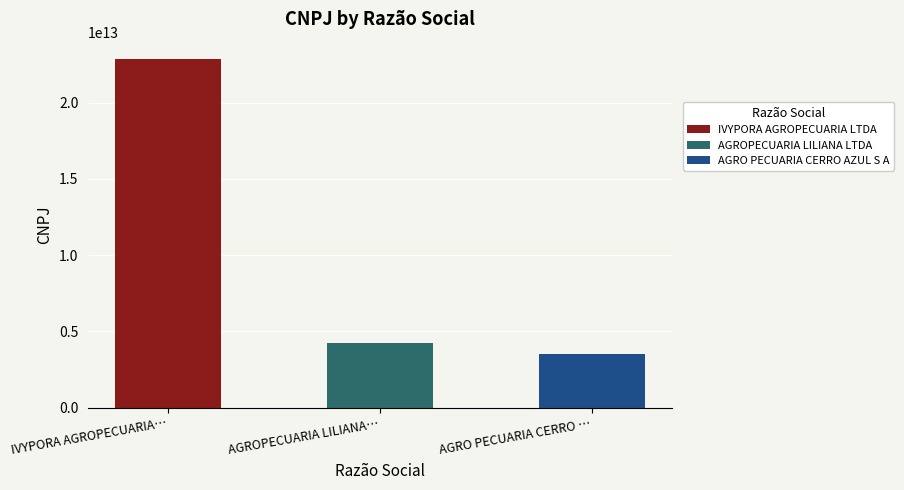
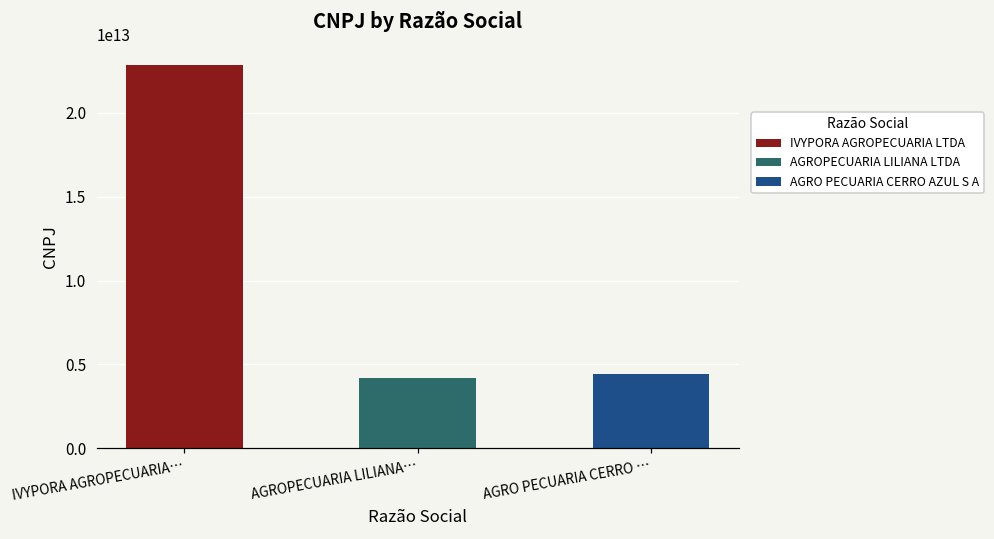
AGRO PECUARIA CERRO …: 3500000000000 -> 4400000000000
